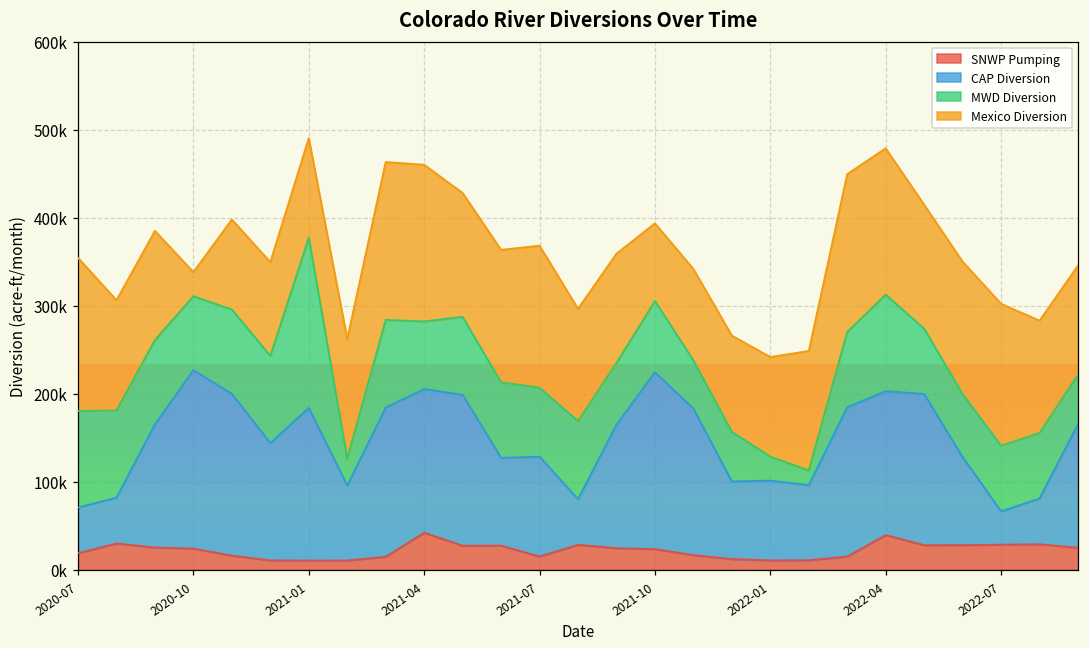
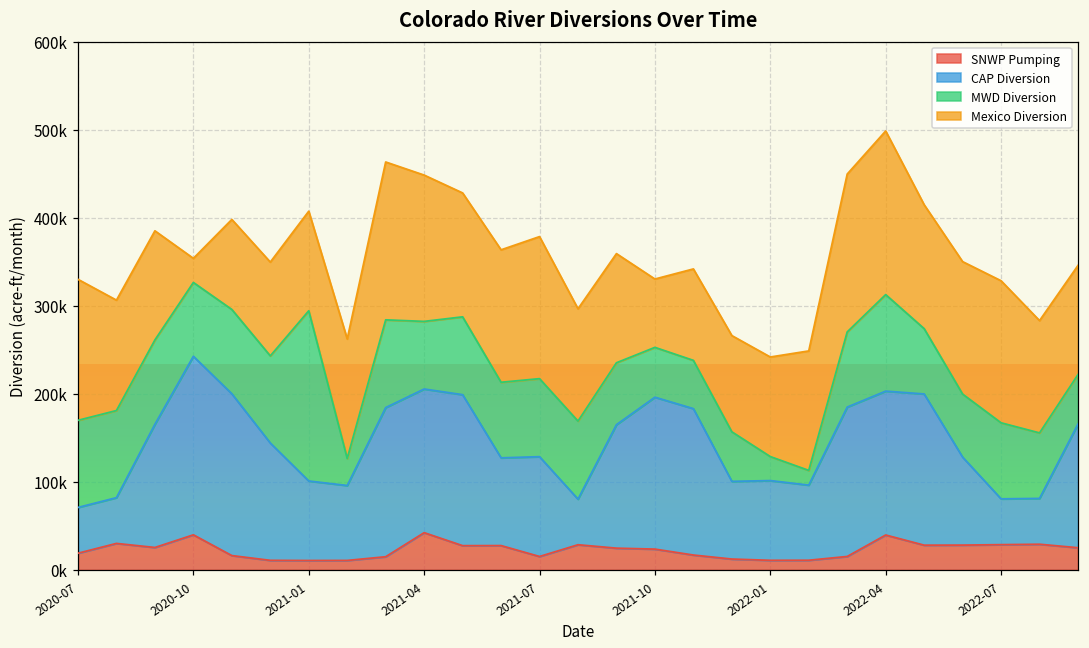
MWD Diversion, 2020-07: 110000 -> 100000
Mexico Diversion, 2020-07: 170000 -> 160000
SNWP Pumping, 2020-10: 20000 -> 40000
CAP Diversion, 2021-01: 170000 -> 90000
Mexico Diversion, 2021-04: 180000 -> 170000
MWD Diversion, 2021-07: 80000 -> 90000
CAP Diversion, 2021-10: 200000 -> 170000
MWD Diversion, 2021-10: 80000 -> 60000
Mexico Diversion, 2021-10: 90000 -> 80000
Mexico Diversion, 2022-04: 170000 -> 190000
CAP Diversion, 2022-07: 40000 -> 50000
MWD Diversion, 2022-07: 70000 -> 90000
